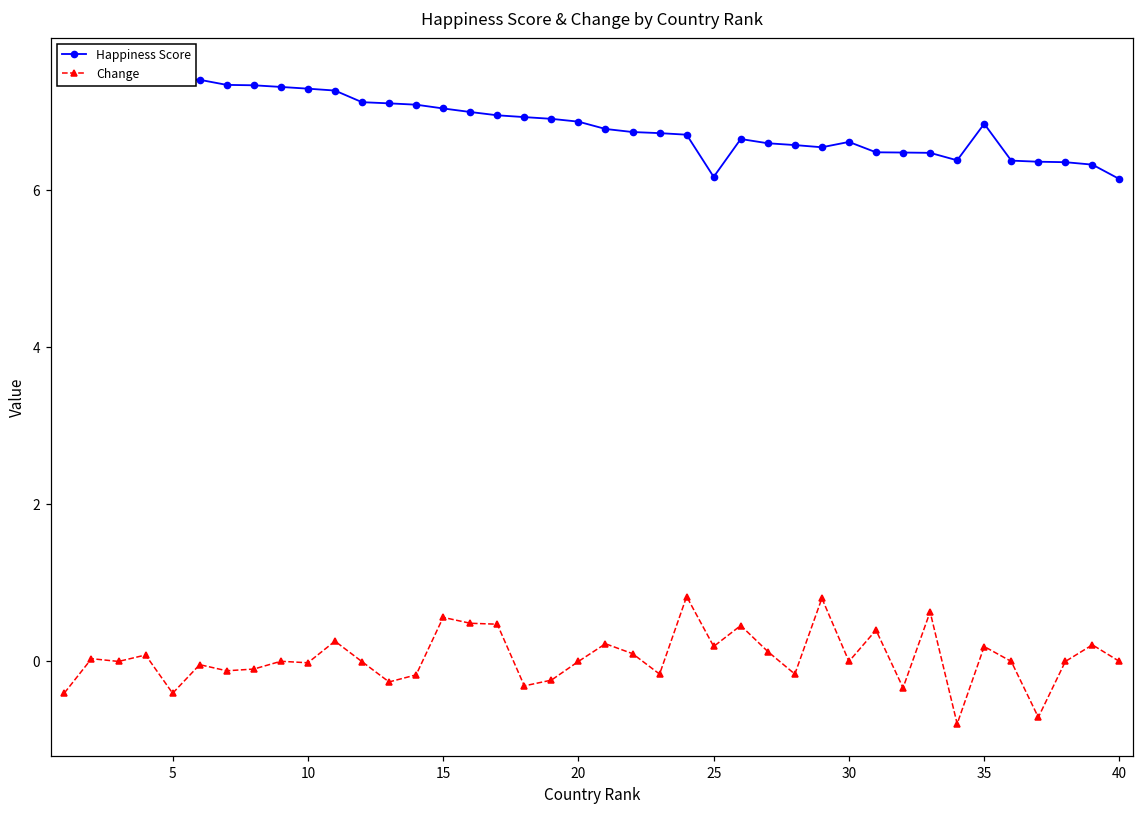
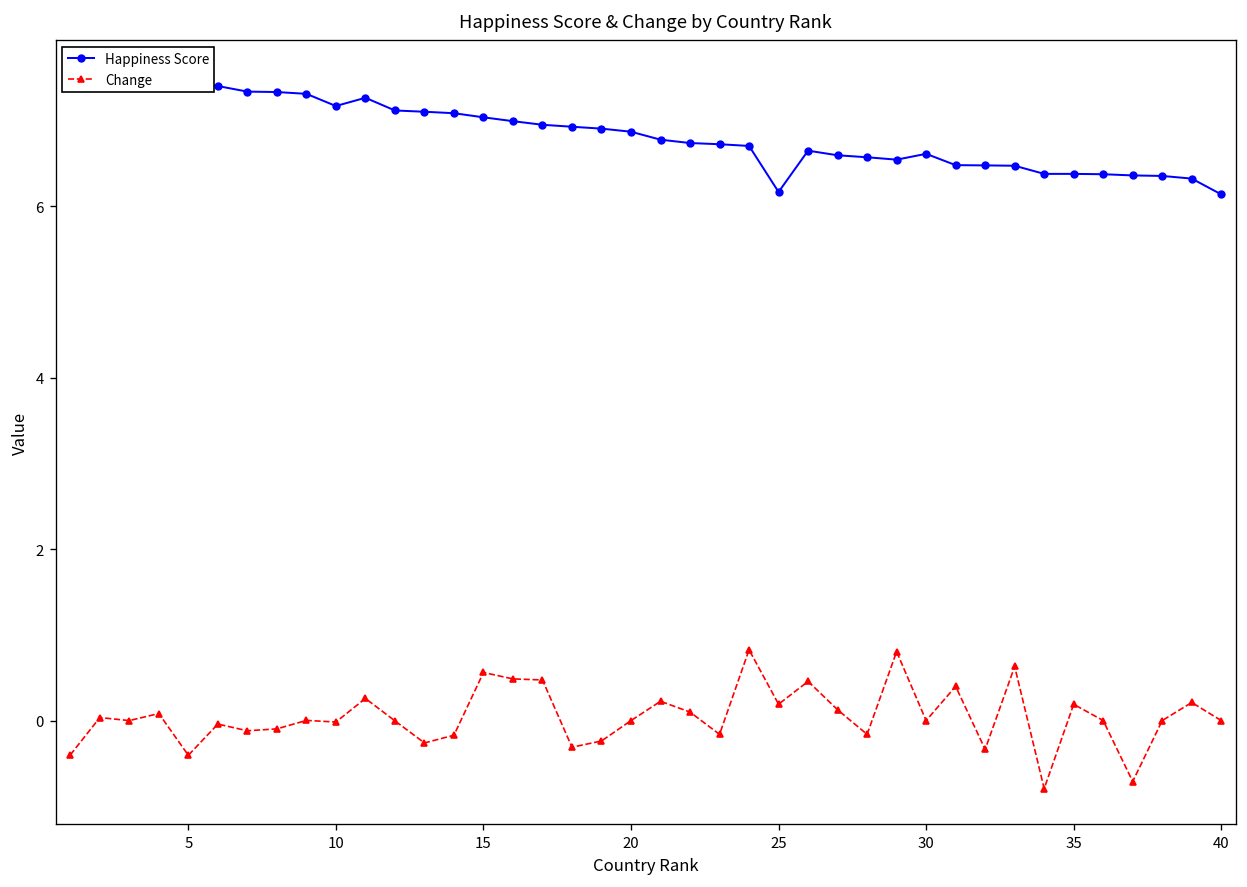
Happiness Score, 10: 7.3 -> 7.2
Happiness Score, 35: 6.8 -> 6.4
